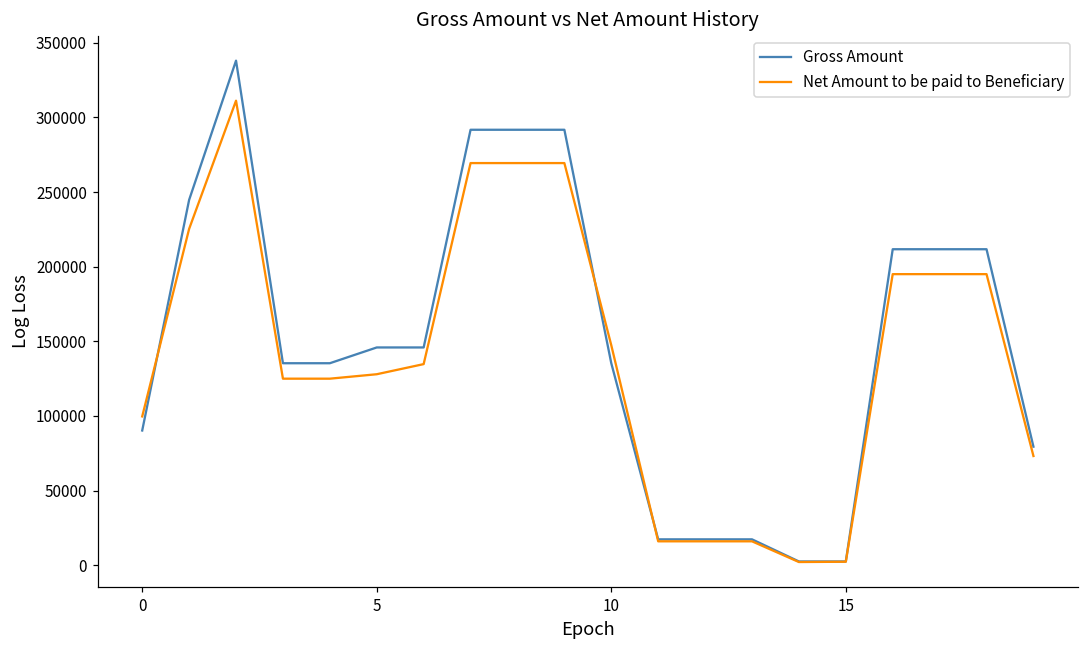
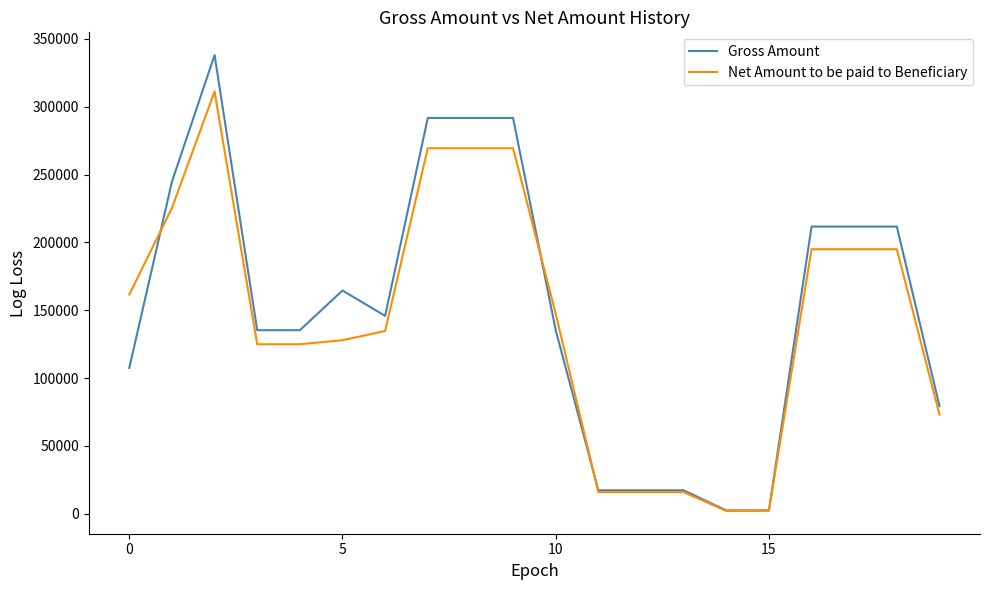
Gross Amount, 0: 90000 -> 108000
Net Amount to be paid to Beneficiary, 0: 100000 -> 162000
Gross Amount, 5: 146000 -> 165000
